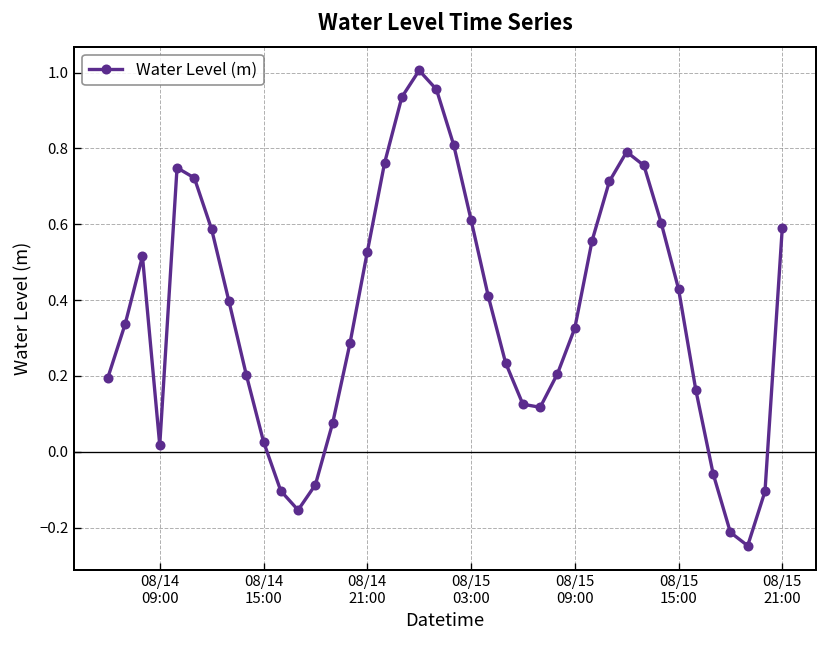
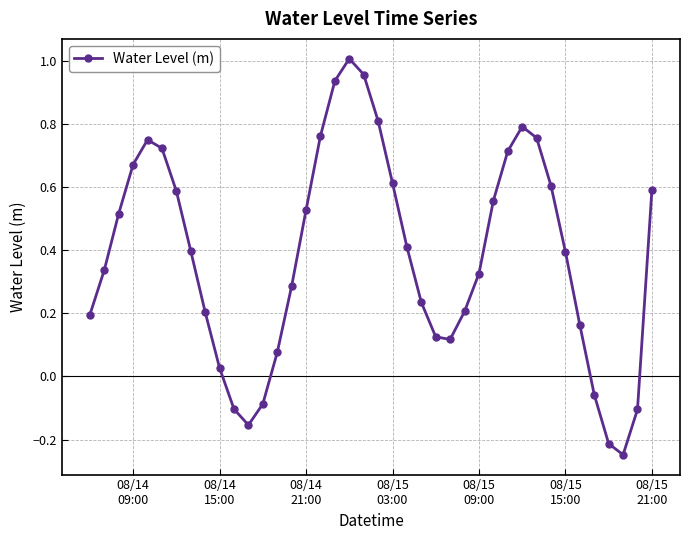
08/14 09:00: 0.02 -> 0.67
08/15 15:00: 0.43 -> 0.39
